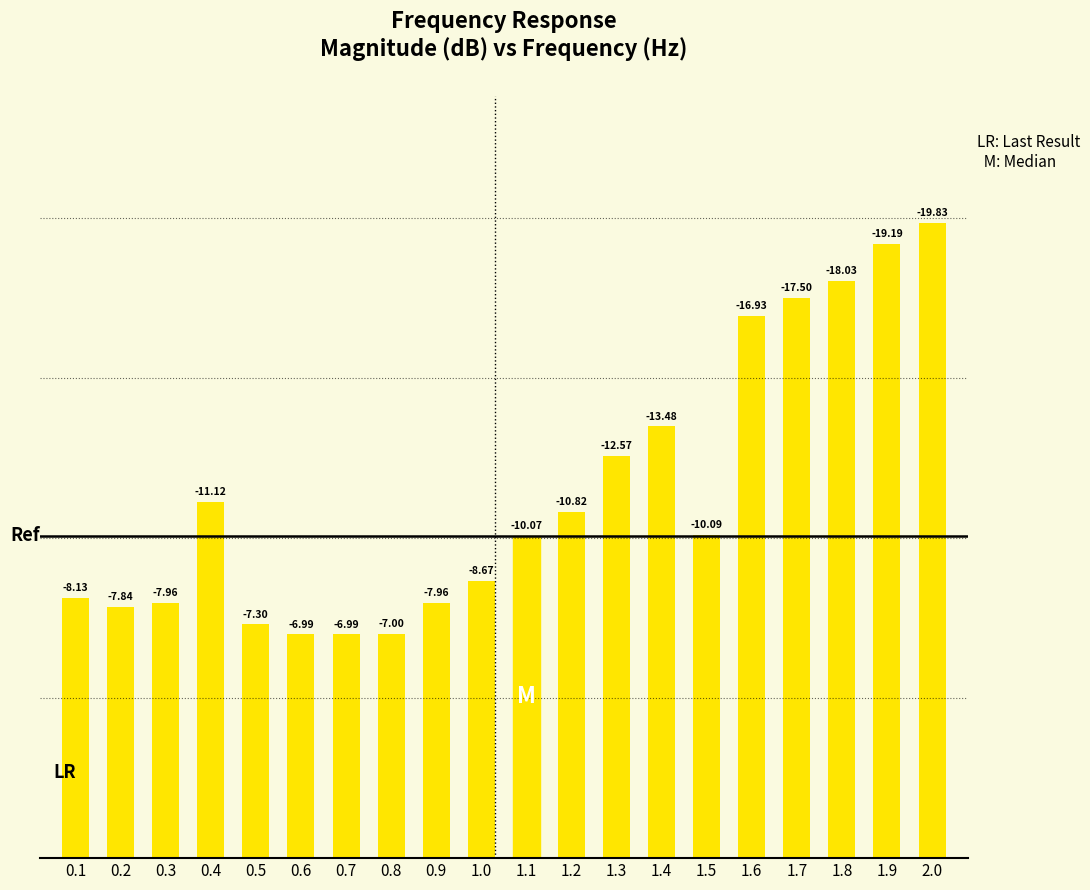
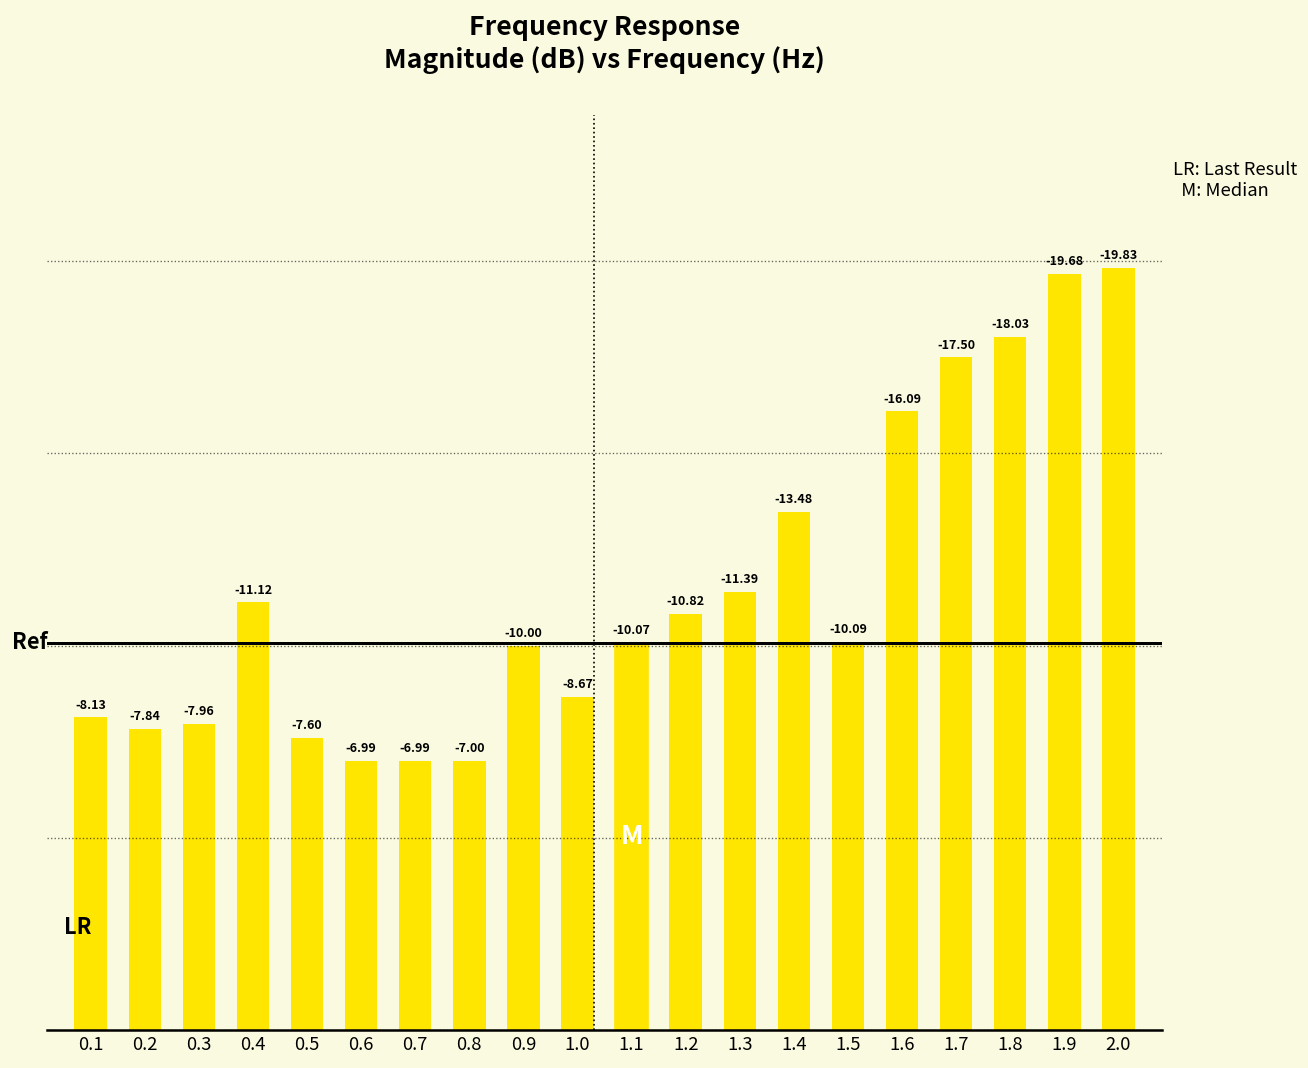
0.5: -7.30 -> -7.60
0.9: -7.96 -> -10.00
1.3: -12.57 -> -11.39
1.6: -16.93 -> -16.09
1.9: -19.19 -> -19.68
